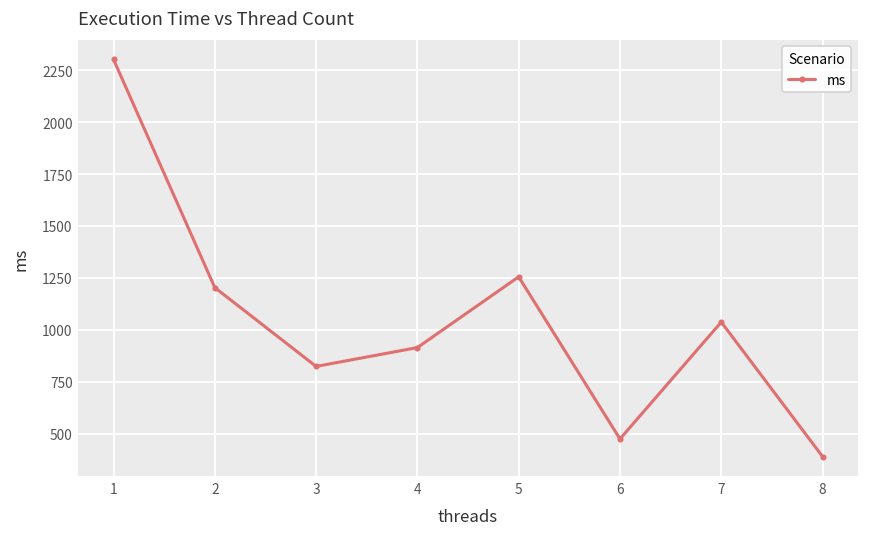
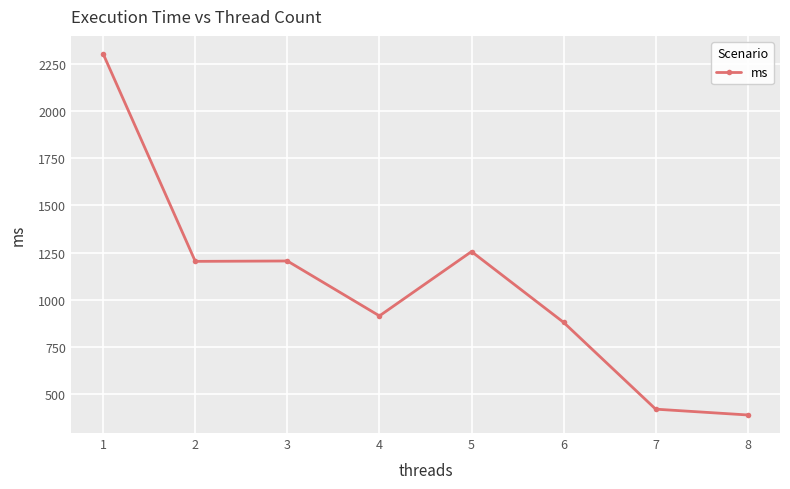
3: 820 -> 1210
6: 470 -> 880
7: 1040 -> 420
